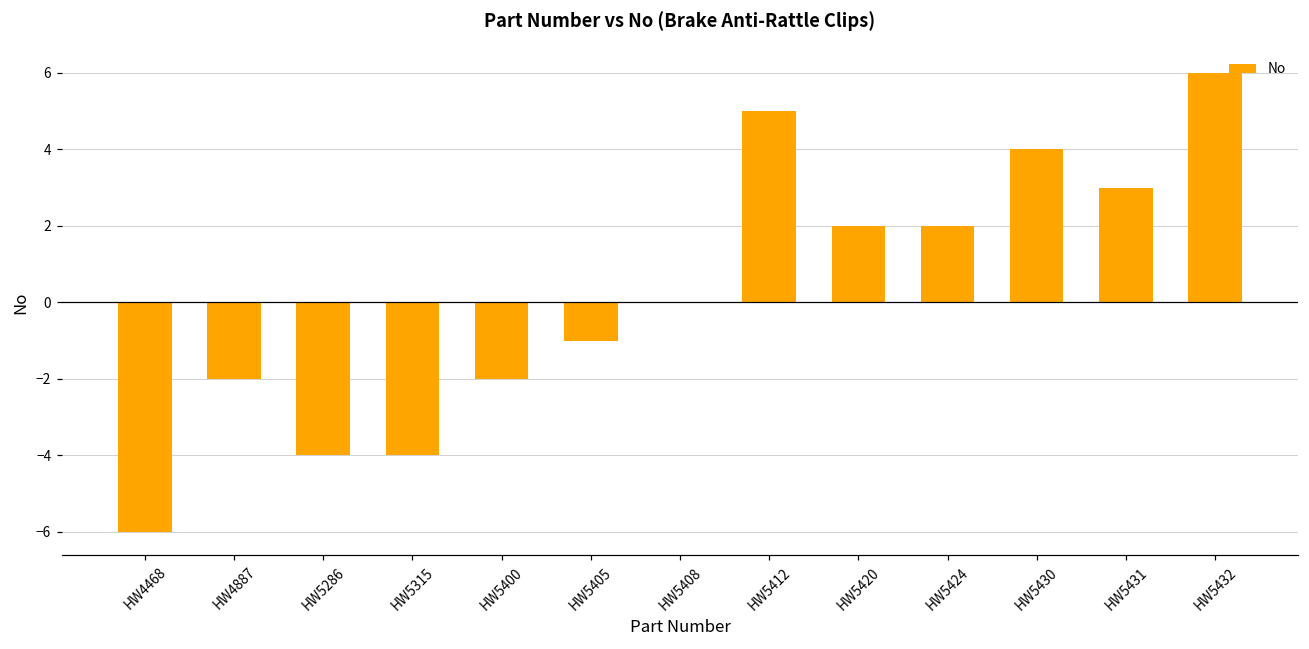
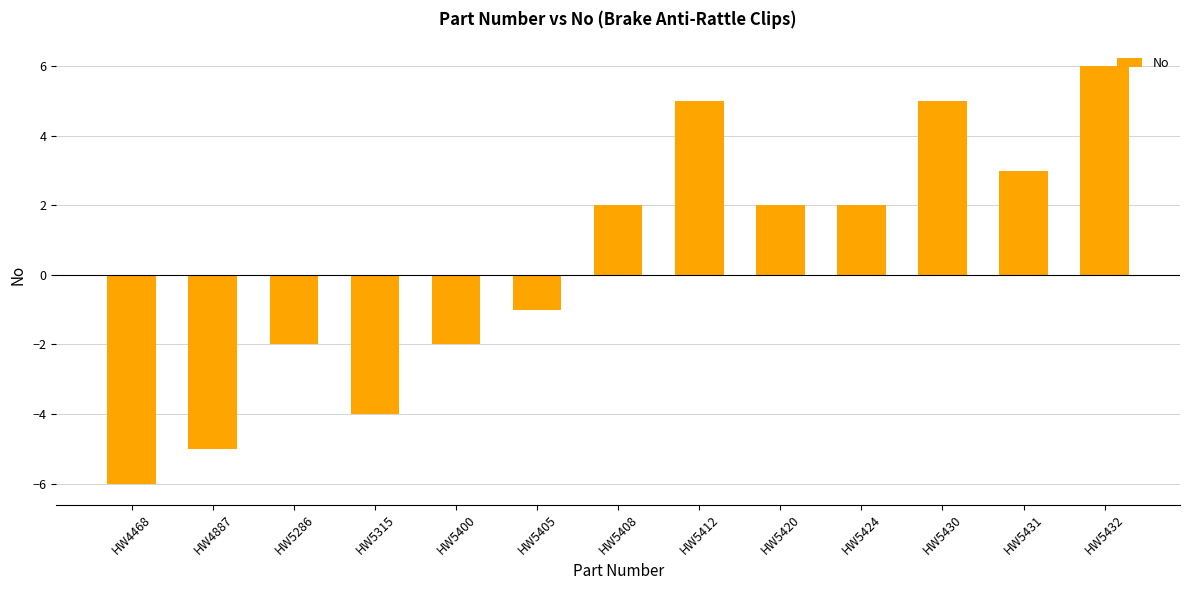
HW4887: -2.0 -> -5.0
HW5286: -4.0 -> -2.0
HW5408: 0.0 -> 2.0
HW5430: 4.0 -> 5.0
